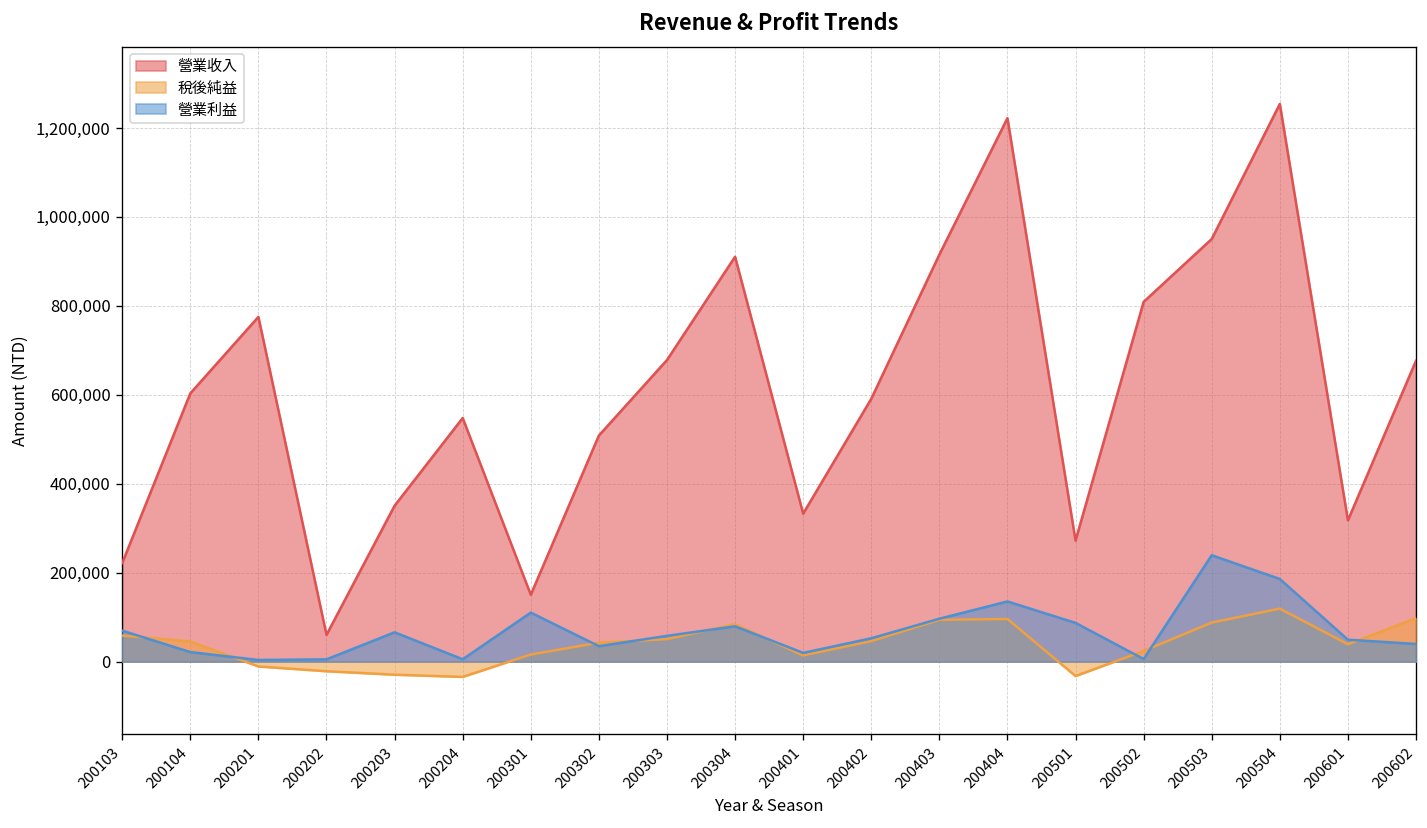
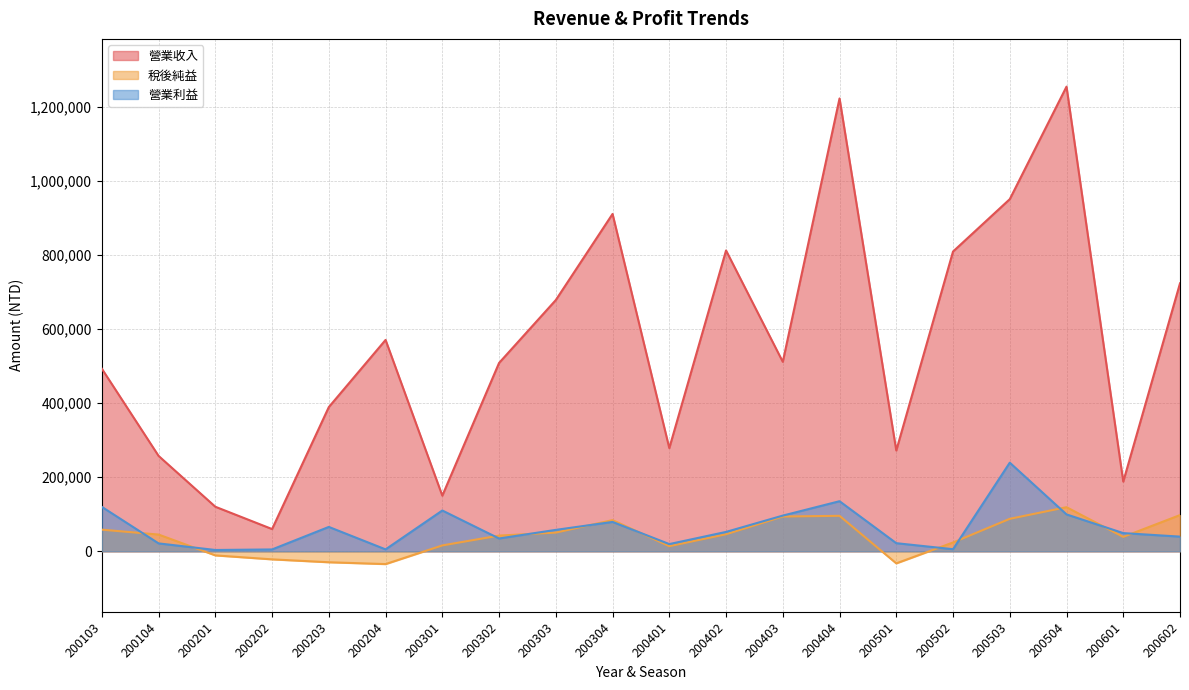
營業收入, 200103: 220,000 -> 490,000
營業利益, 200103: 70,000 -> 120,000
營業收入, 200104: 600,000 -> 260,000
營業收入, 200201: 780,000 -> 120,000
營業收入, 200203: 350,000 -> 390,000
營業收入, 200204: 550,000 -> 570,000
營業收入, 200401: 330,000 -> 280,000
營業收入, 200402: 590,000 -> 810,000
營業收入, 200403: 920,000 -> 510,000
營業利益, 200501: 90,000 -> 20,000
營業利益, 200504: 190,000 -> 100,000
營業收入, 200601: 320,000 -> 190,000
營業收入, 200602: 680,000 -> 720,000
